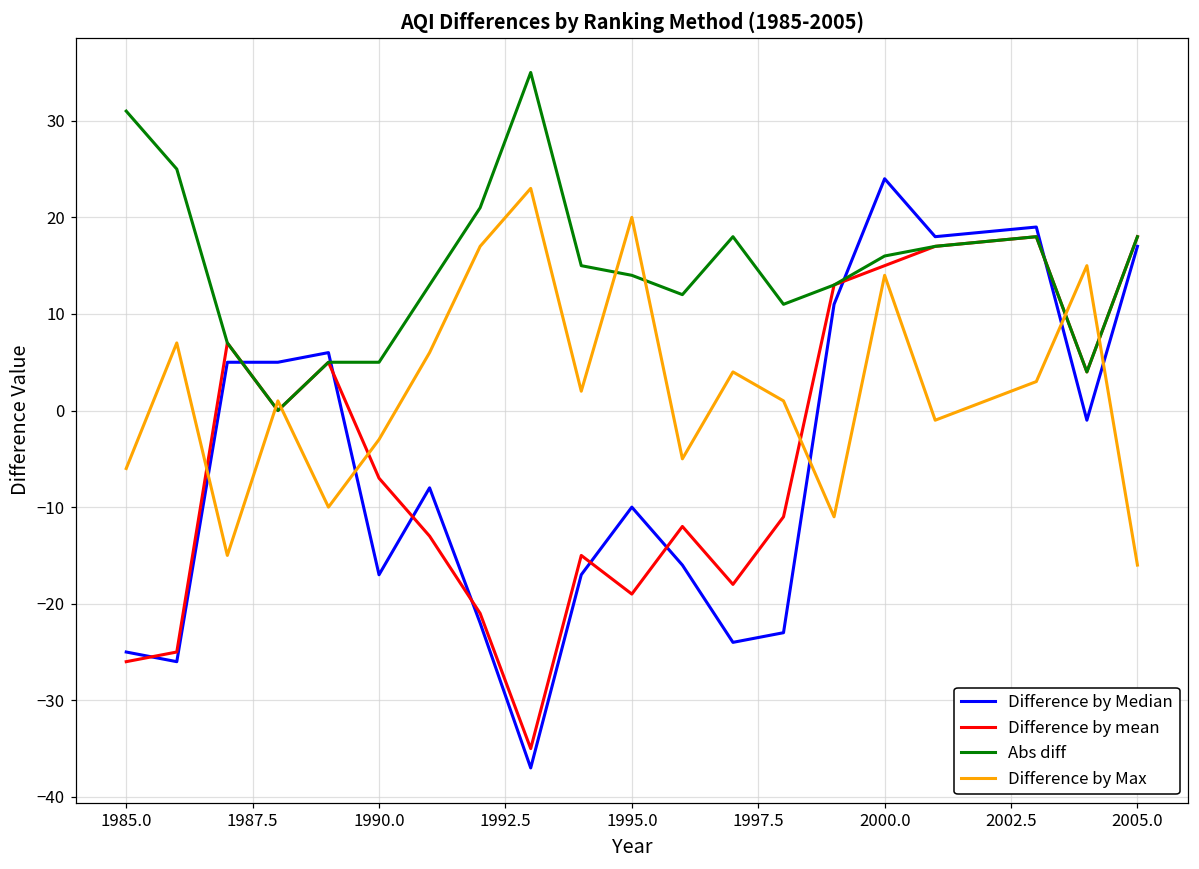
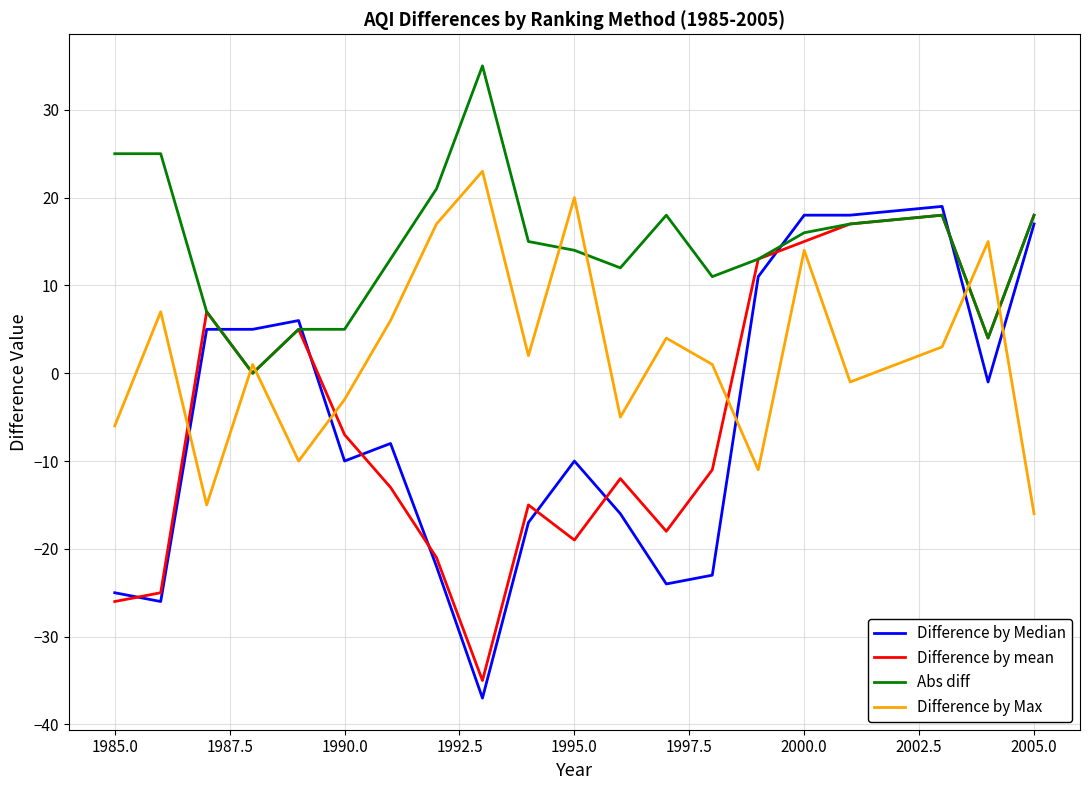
Abs diff, 1985.0: 31 -> 25
Difference by Median, 1990.0: -17 -> -10
Difference by Median, 2000.0: 24 -> 18
